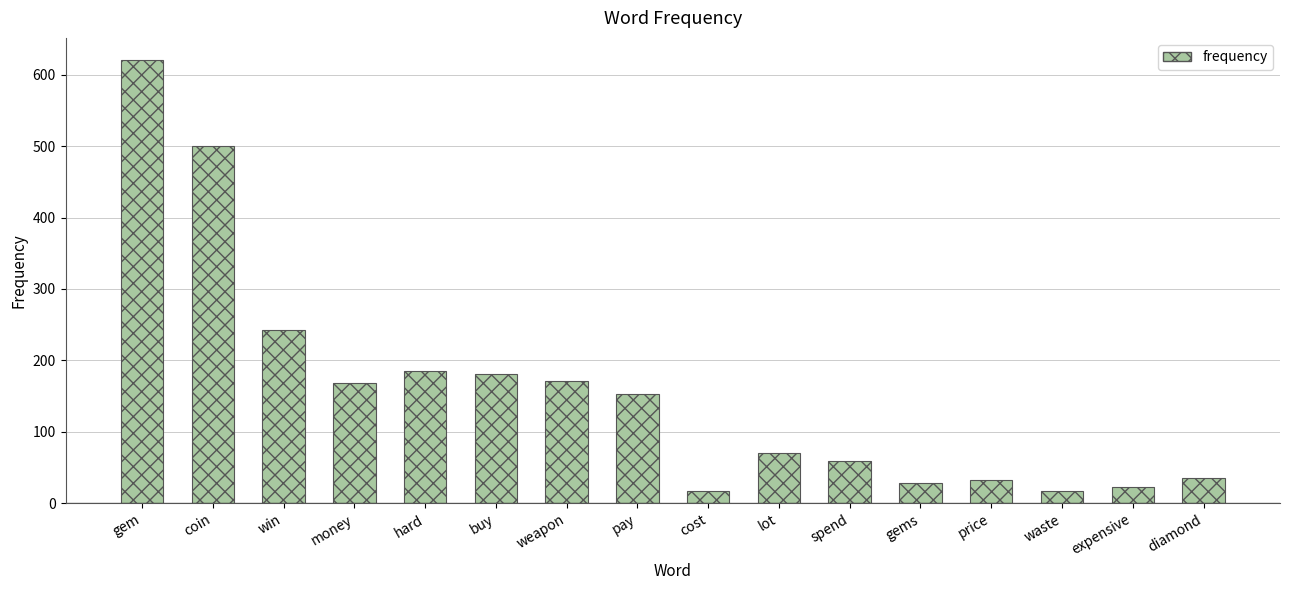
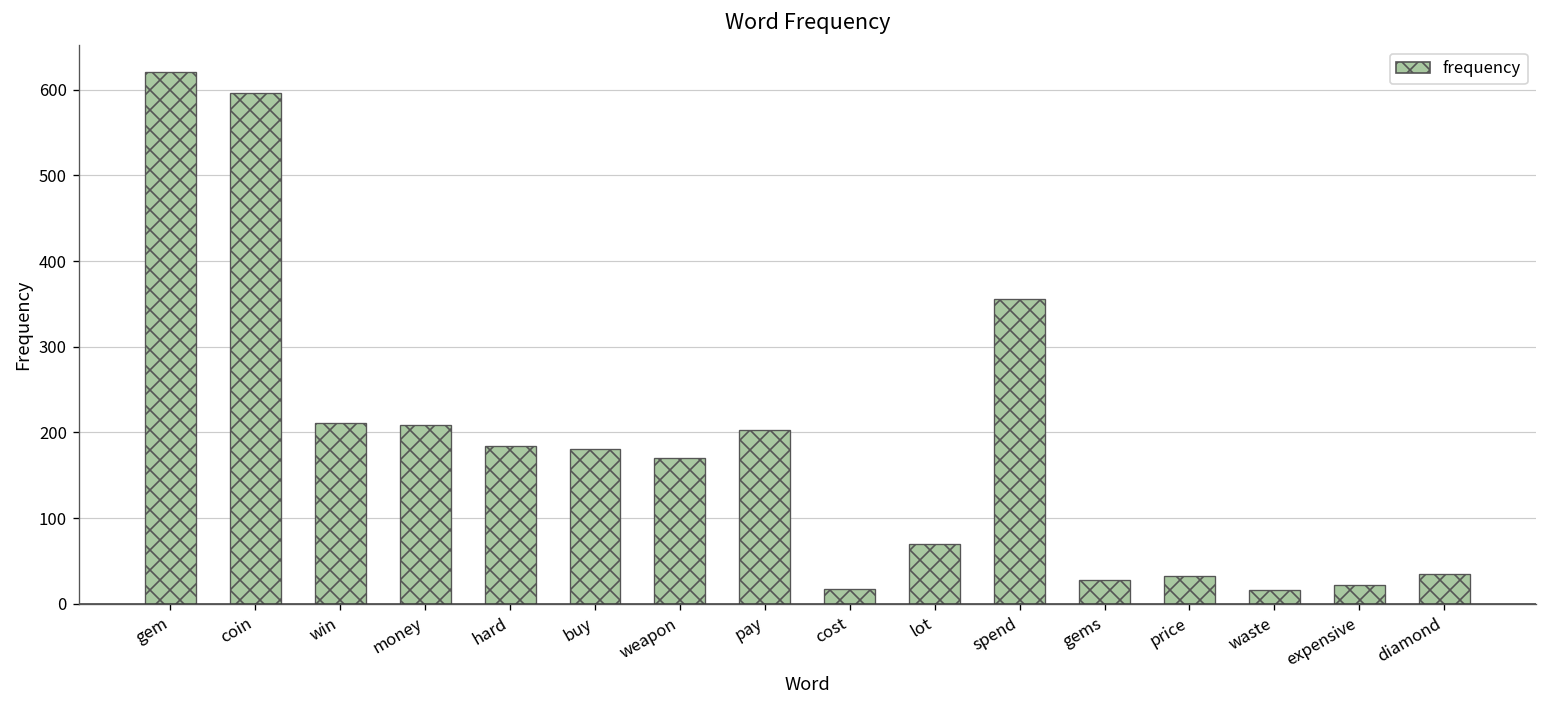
coin: 500 -> 600
win: 240 -> 210
money: 170 -> 210
pay: 150 -> 200
spend: 60 -> 360
